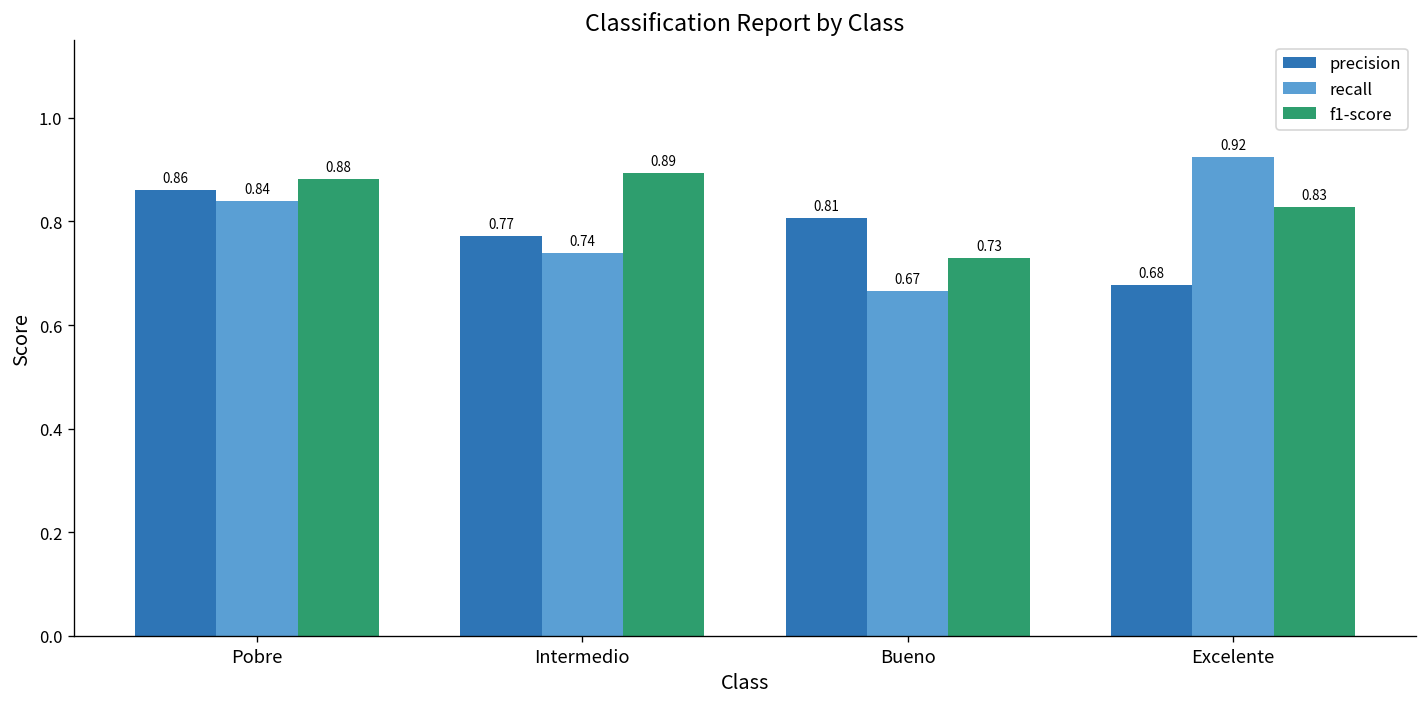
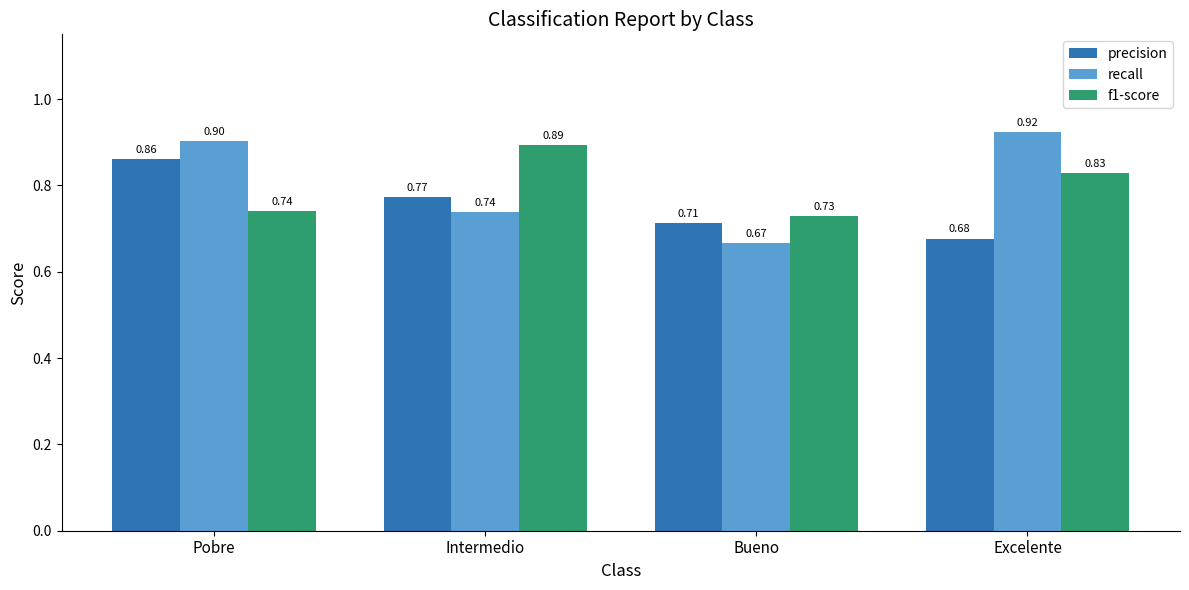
recall, Pobre: 0.84 -> 0.90
f1-score, Pobre: 0.88 -> 0.74
precision, Bueno: 0.81 -> 0.71
